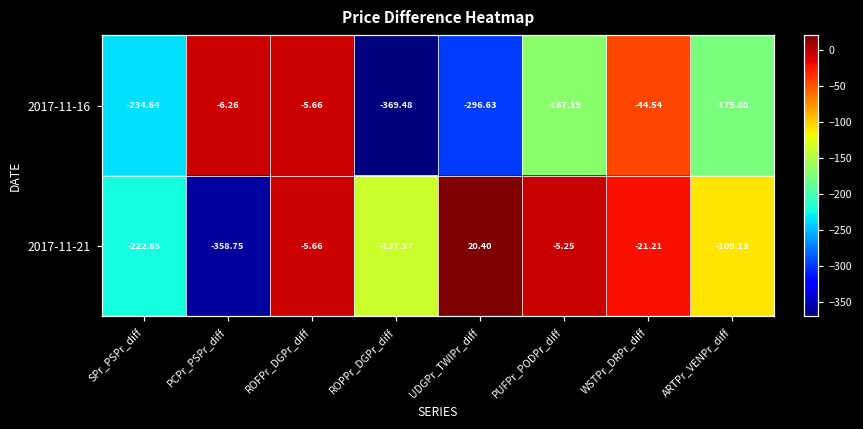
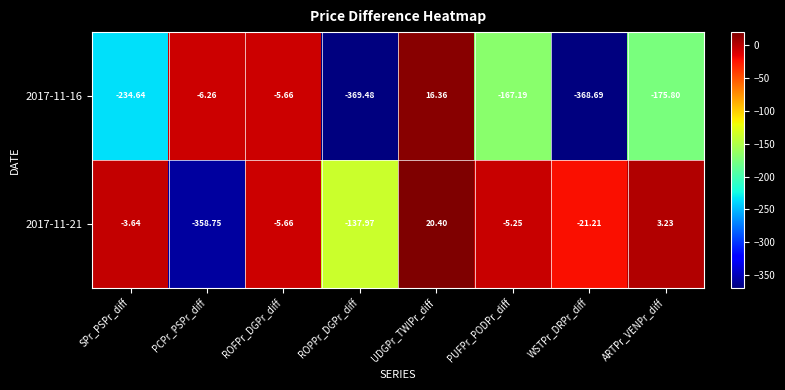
2017-11-16, UDGPr_TWIPr_diff: -296.63 -> 16.36
2017-11-16, WSTPr_DRPr_diff: -44.54 -> -368.69
2017-11-21, SPr_PSPr_diff: -222.85 -> -3.64
2017-11-21, ARTPr_VENPr_diff: -109.13 -> 3.23
